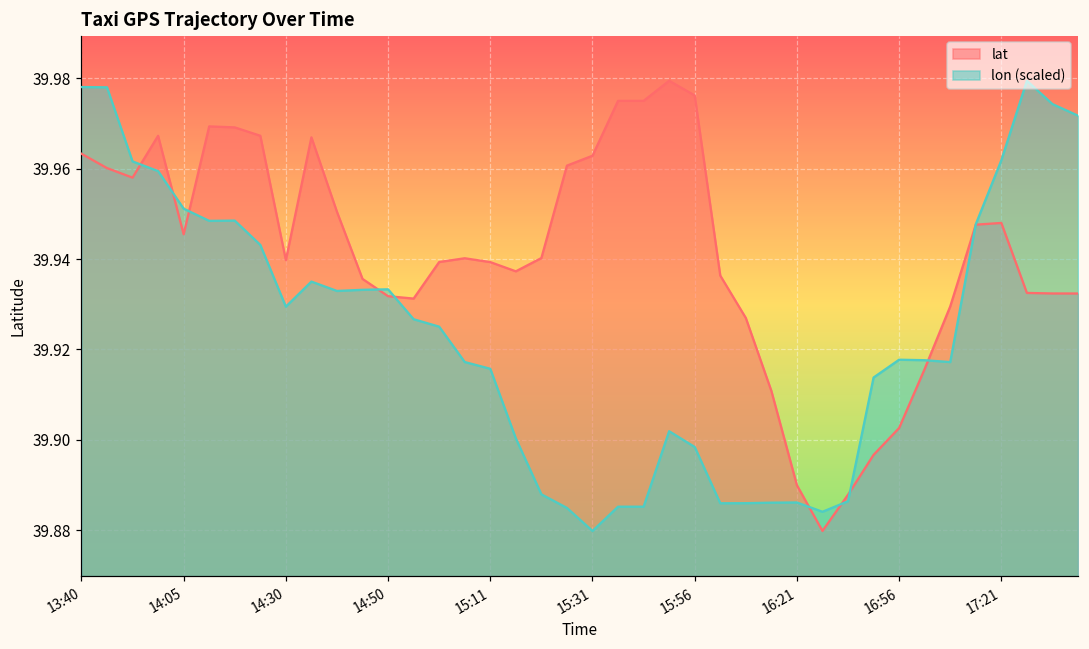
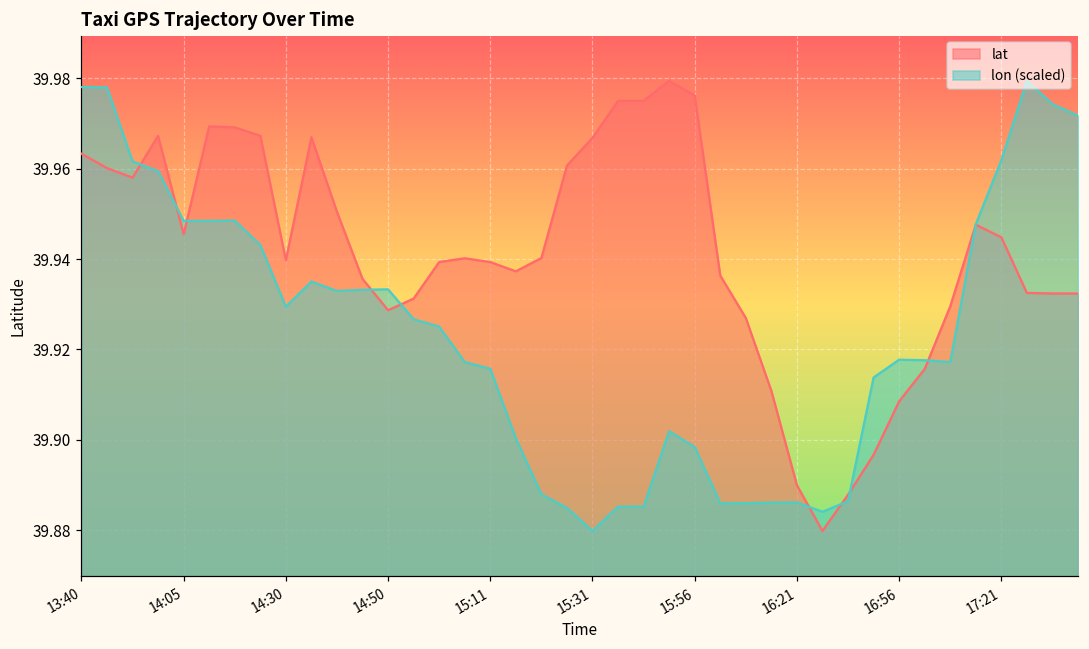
lon (scaled), 14:05: 39.951 -> 39.948
lat, 14:50: 39.932 -> 39.929
lat, 15:31: 39.963 -> 39.967
lat, 16:56: 39.903 -> 39.909
lat, 17:21: 39.948 -> 39.945
